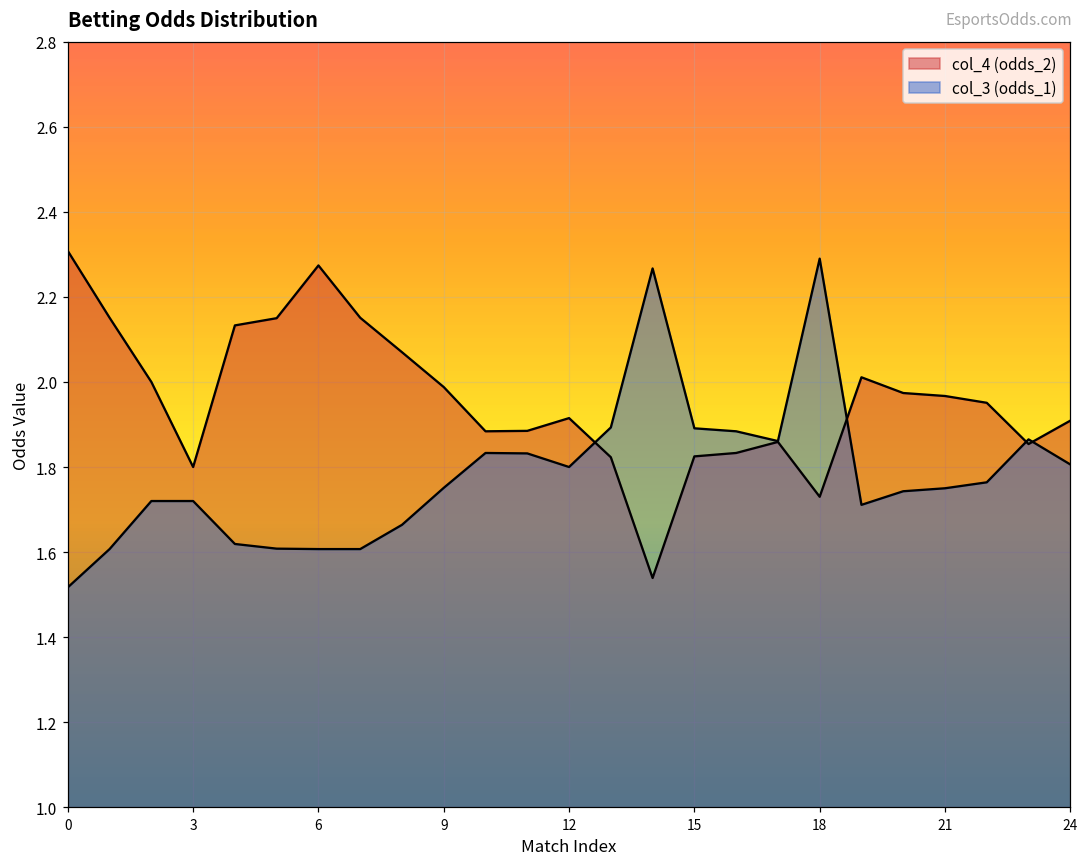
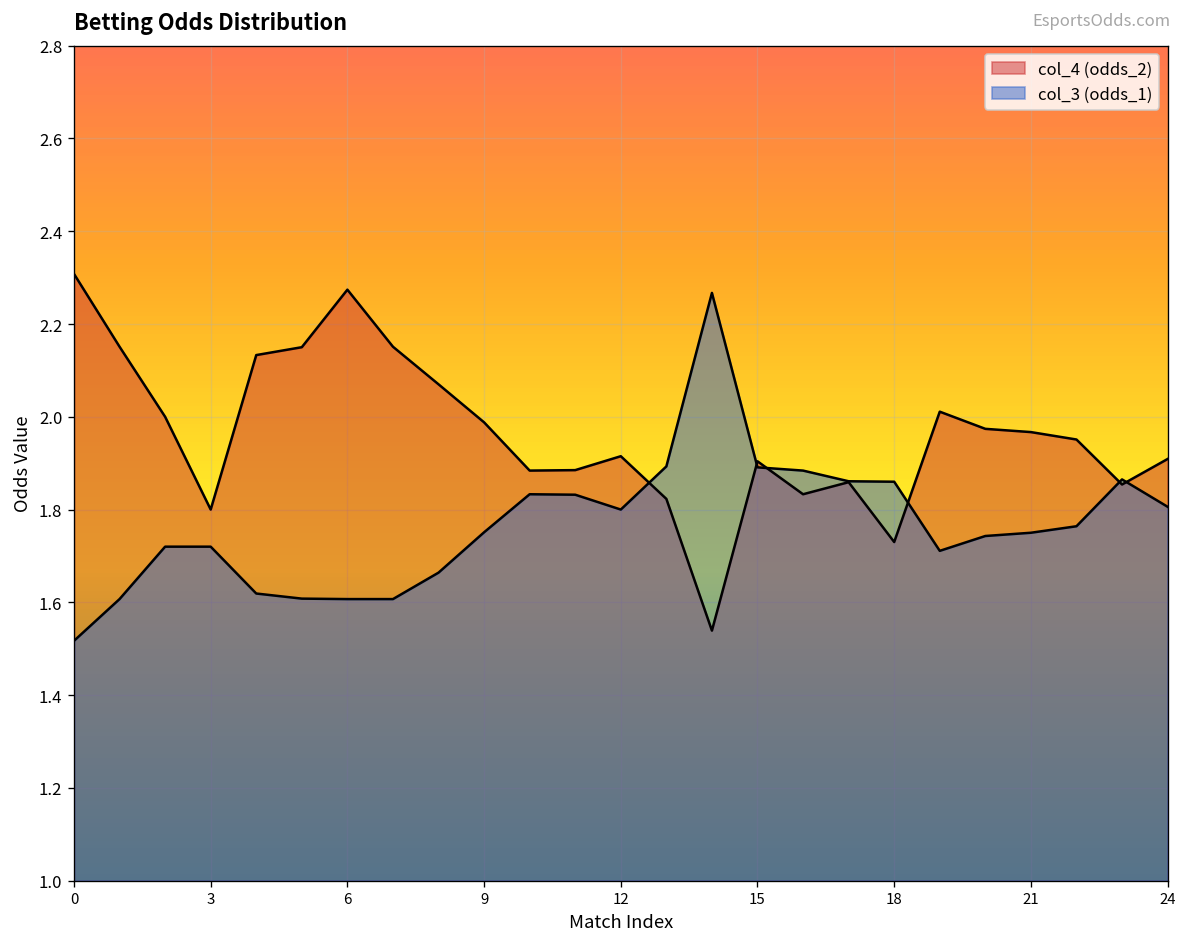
col_4 (odds_2), 15: 1.83 -> 1.90
col_3 (odds_1), 18: 2.29 -> 1.86
